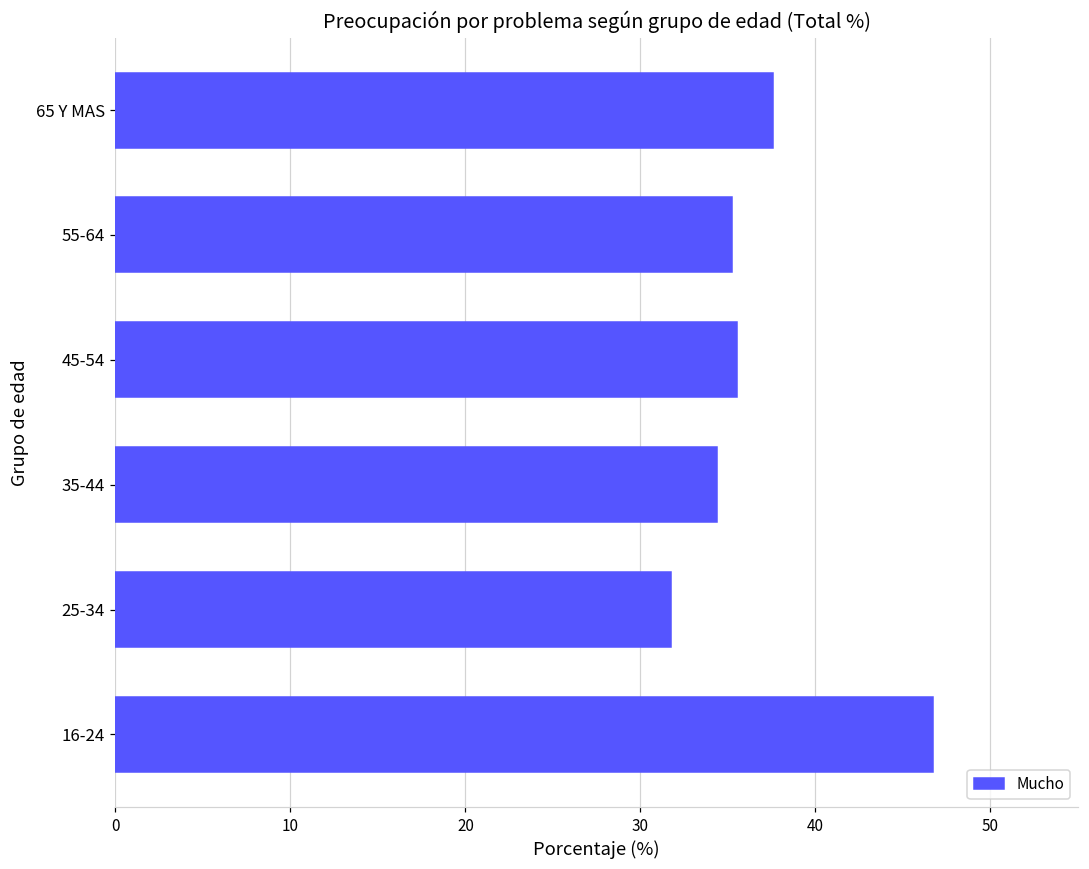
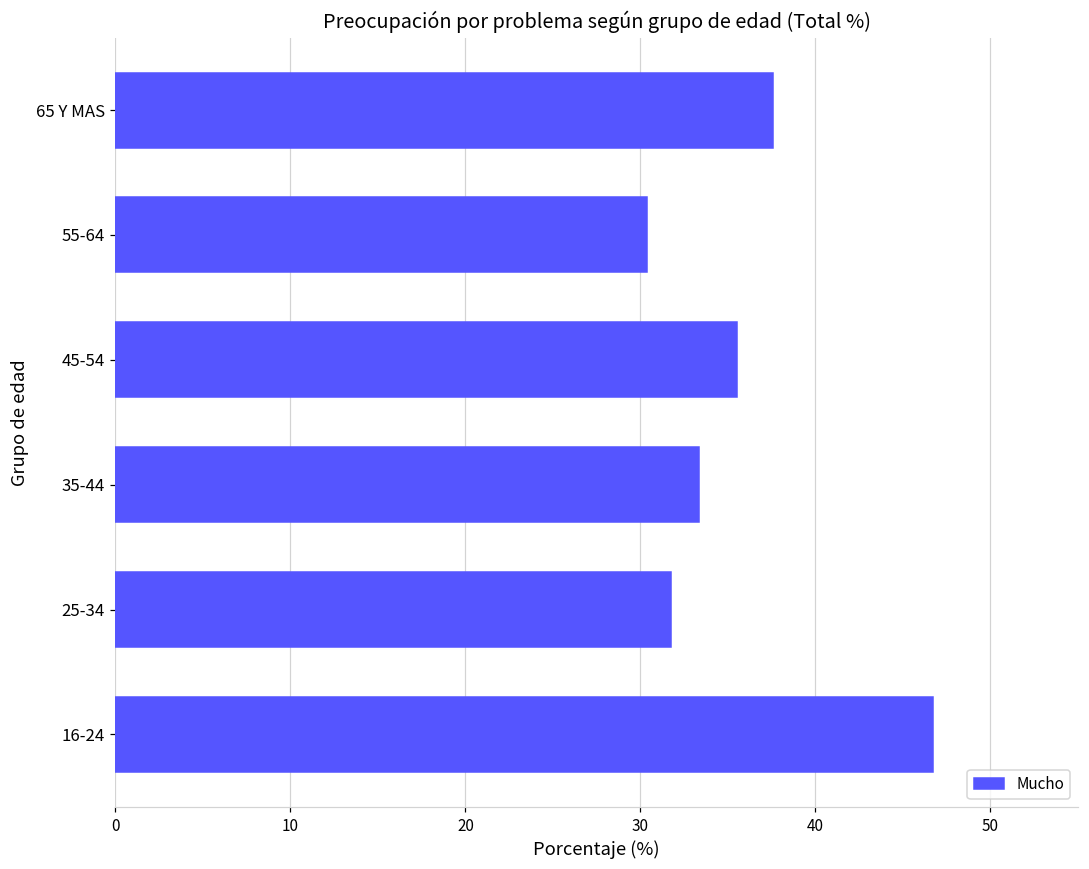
55-64: 35.2 -> 30.4
35-44: 34.4 -> 33.3
